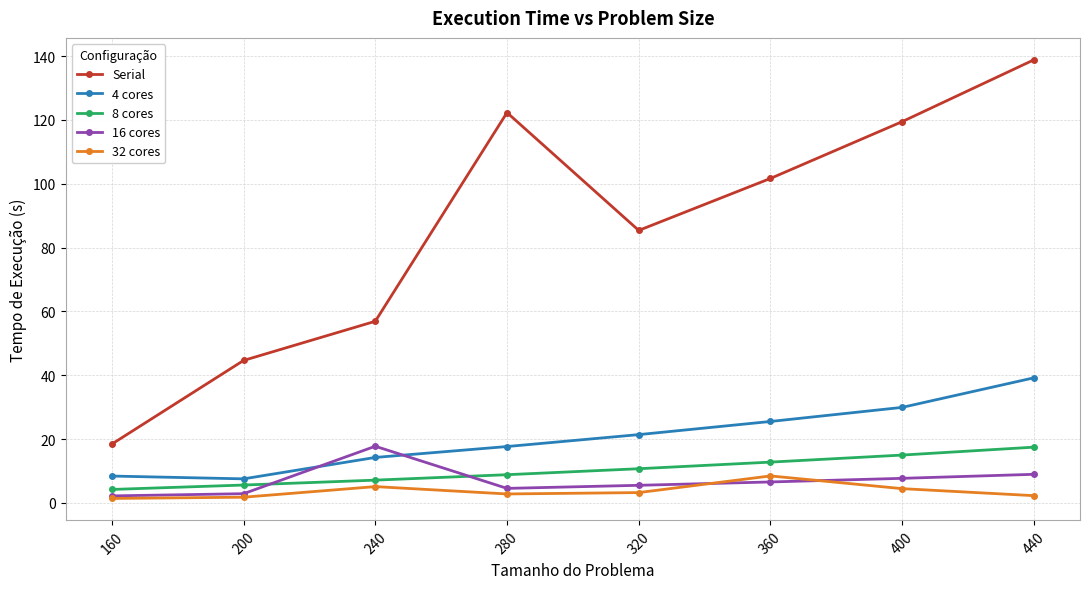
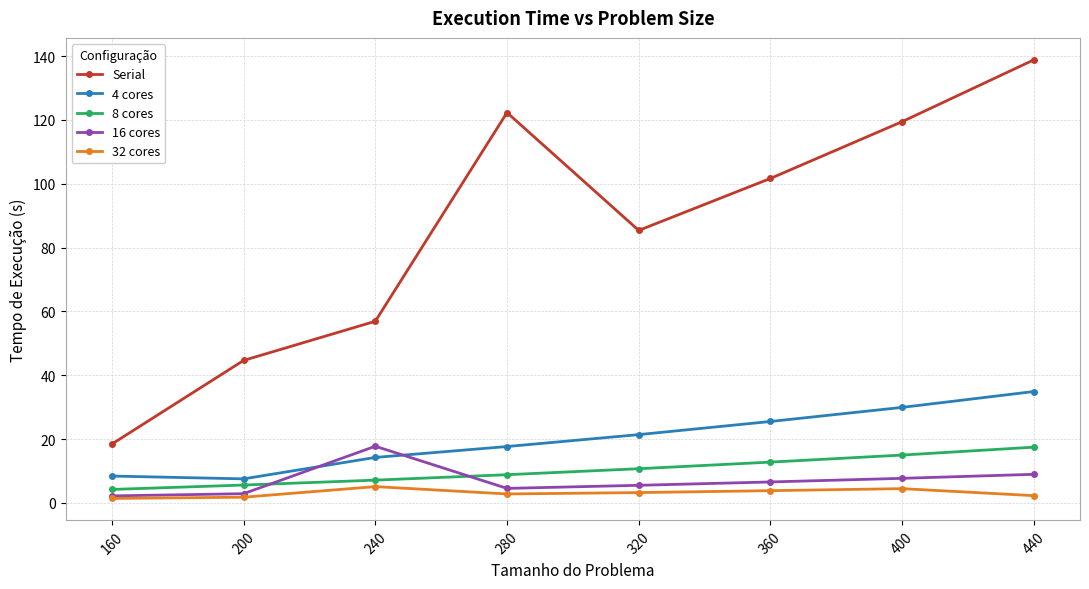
32 cores, 360: 8 -> 4
4 cores, 440: 39 -> 35
